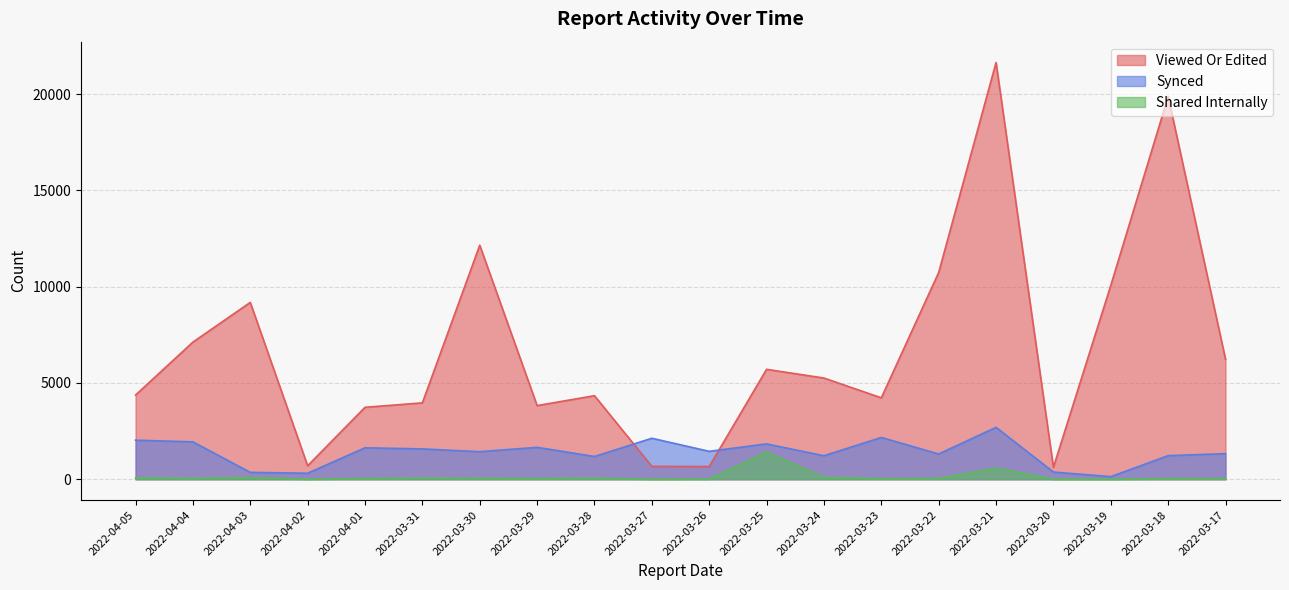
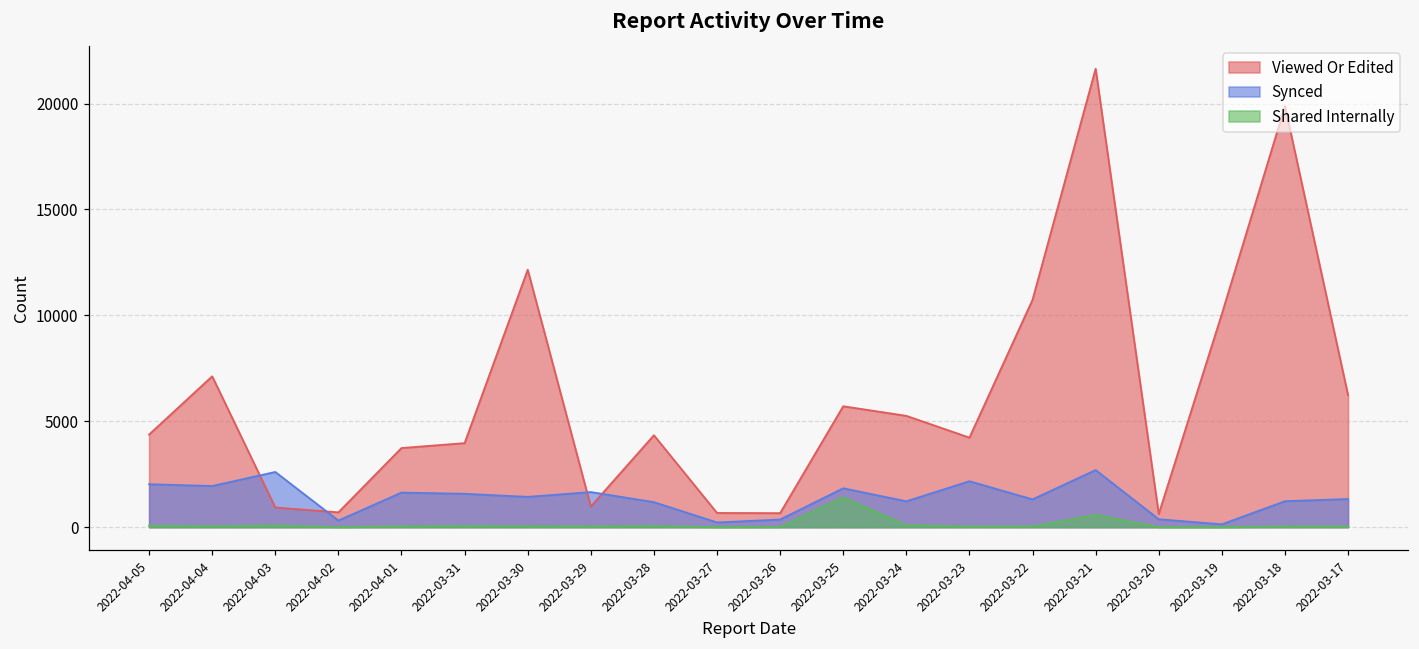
Viewed Or Edited, 2022-04-03: 9200 -> 900
Synced, 2022-04-03: 400 -> 2600
Viewed Or Edited, 2022-03-29: 3800 -> 1000
Synced, 2022-03-27: 2100 -> 200
Synced, 2022-03-26: 1500 -> 400
